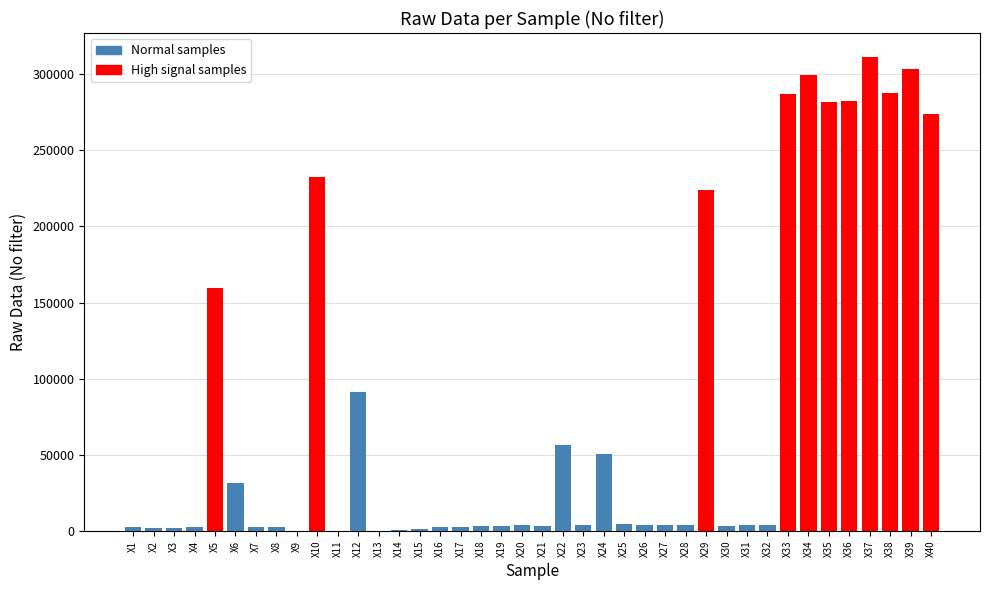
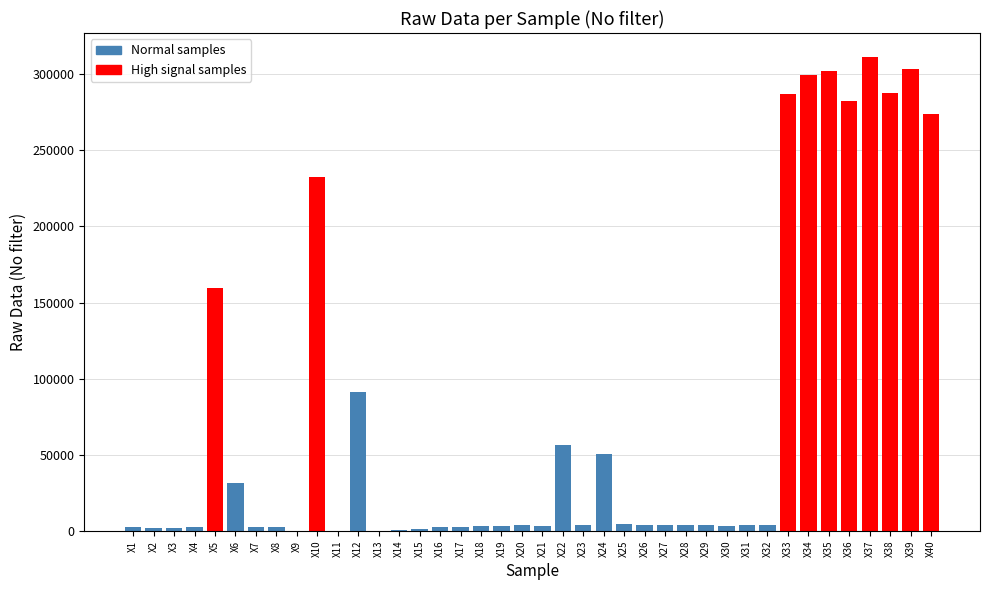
X29: 224000 -> 4000
X35: 282000 -> 302000
